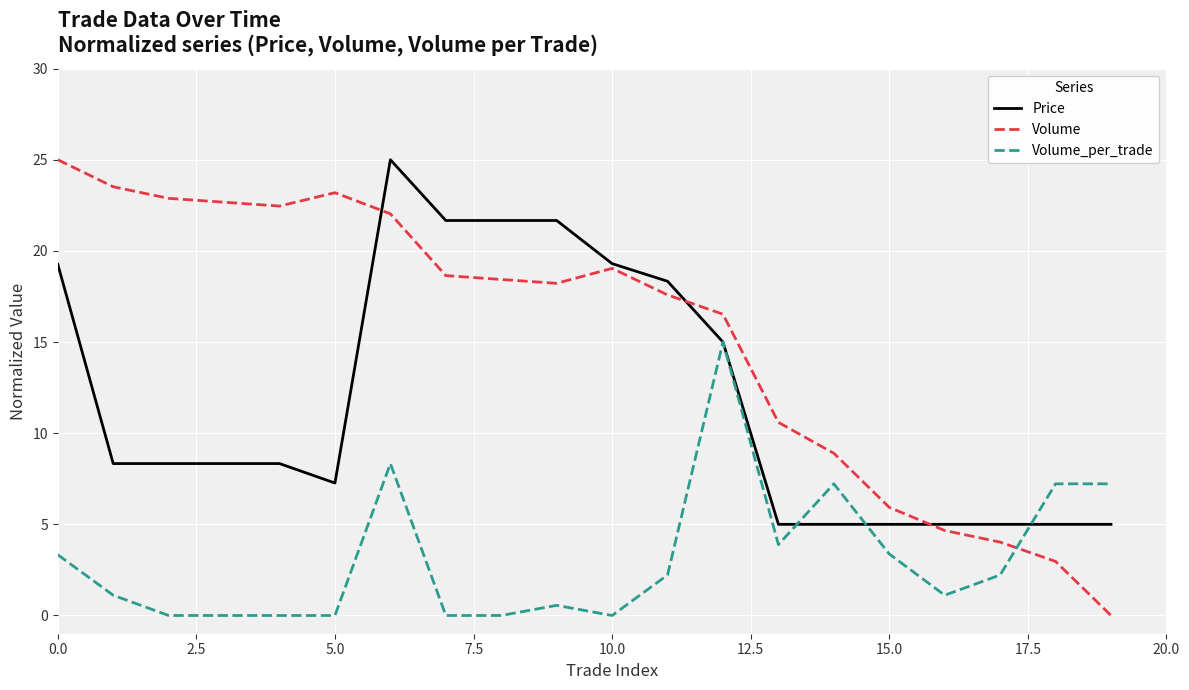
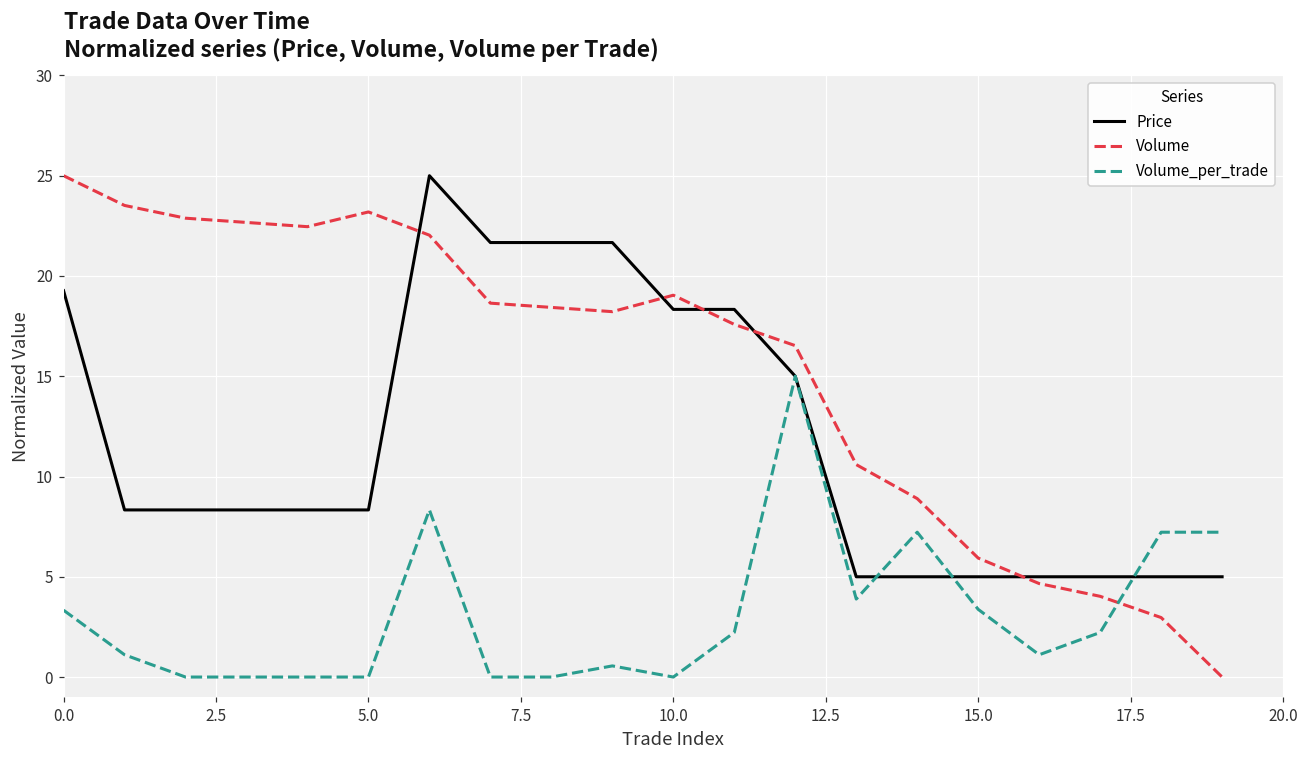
Price, 5.0: 7.3 -> 8.3
Price, 10.0: 19.3 -> 18.3
